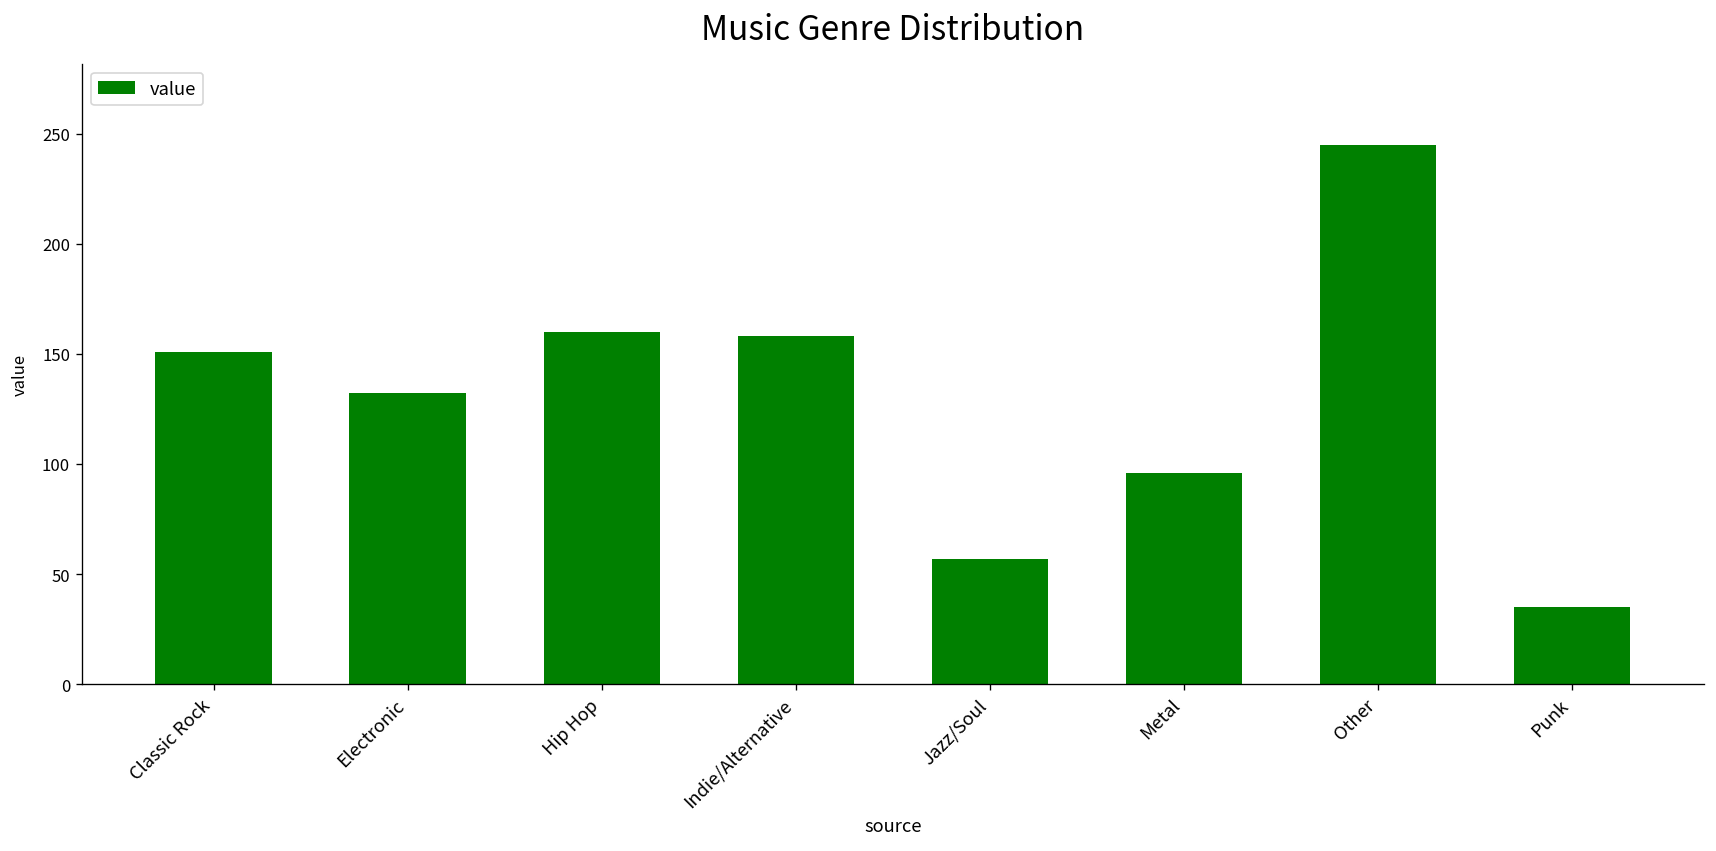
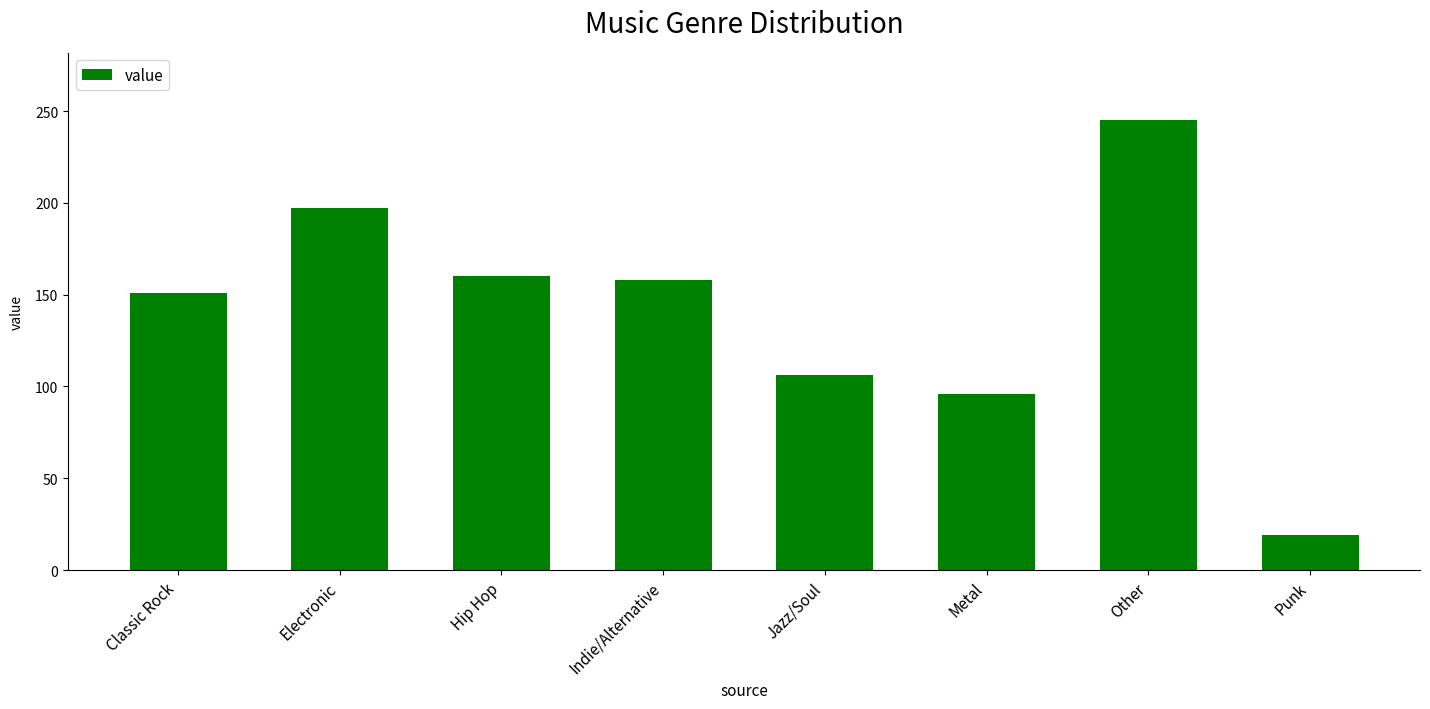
Electronic: 132 -> 197
Jazz/Soul: 57 -> 106
Punk: 35 -> 19
